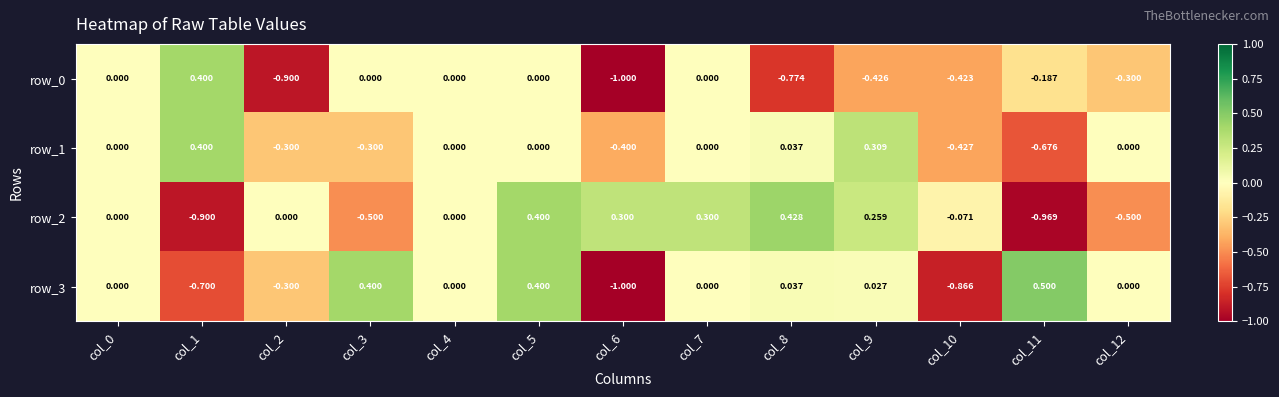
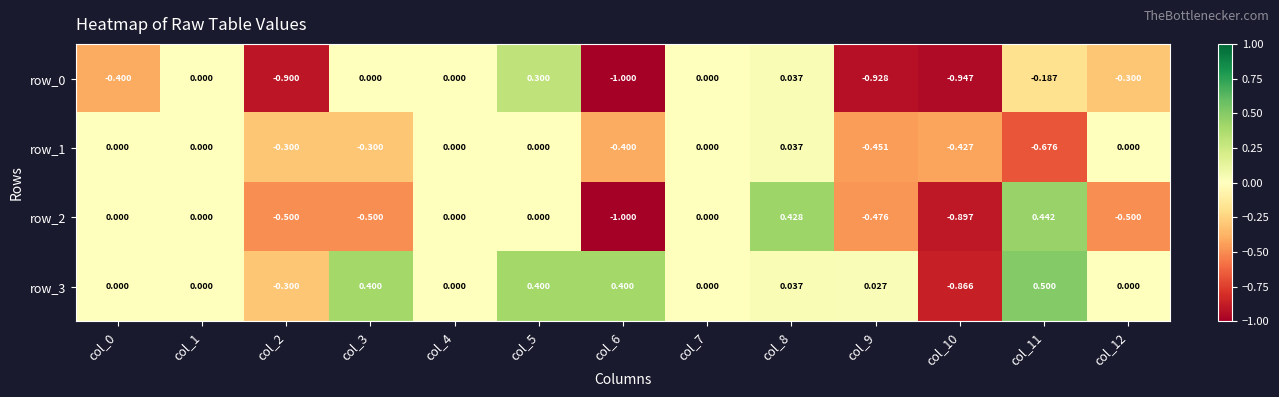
row_0, col_0: 0.000 -> -0.400
row_0, col_1: 0.400 -> 0.000
row_0, col_5: 0.000 -> 0.300
row_0, col_8: -0.774 -> 0.037
row_0, col_9: -0.426 -> -0.928
row_0, col_10: -0.423 -> -0.947
row_1, col_1: 0.400 -> 0.000
row_1, col_9: 0.309 -> -0.451
row_2, col_1: -0.900 -> 0.000
row_2, col_2: 0.000 -> -0.500
row_2, col_5: 0.400 -> 0.000
row_2, col_6: 0.300 -> -1.000
row_2, col_7: 0.300 -> 0.000
row_2, col_9: 0.259 -> -0.476
row_2, col_10: -0.071 -> -0.897
row_2, col_11: -0.969 -> 0.442
row_3, col_1: -0.700 -> 0.000
row_3, col_6: -1.000 -> 0.400
